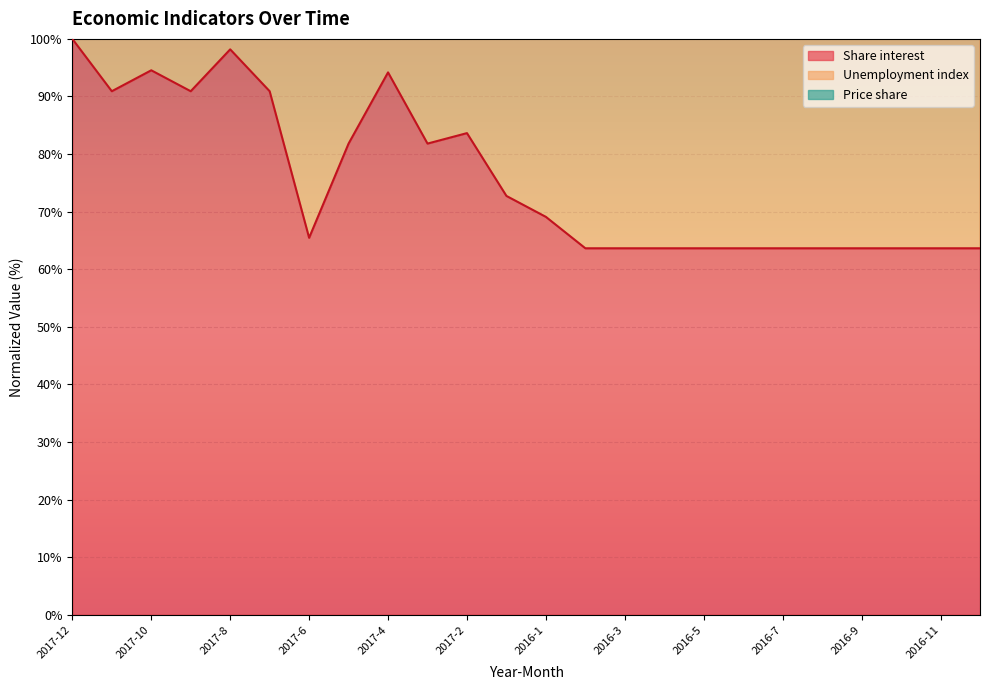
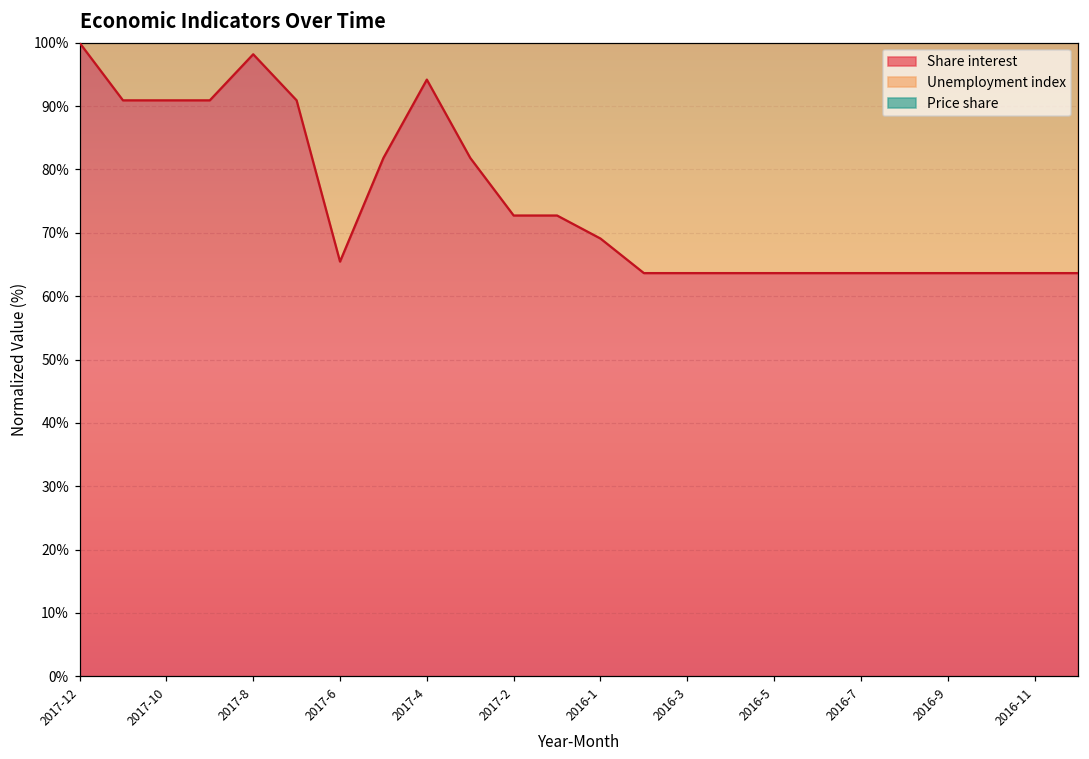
Share interest, 2017-10: 95% -> 91%
Share interest, 2017-2: 84% -> 73%
